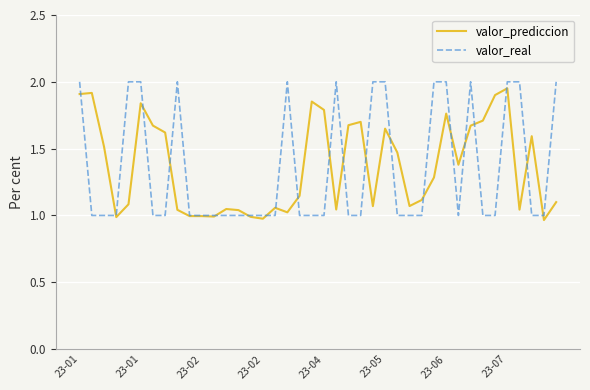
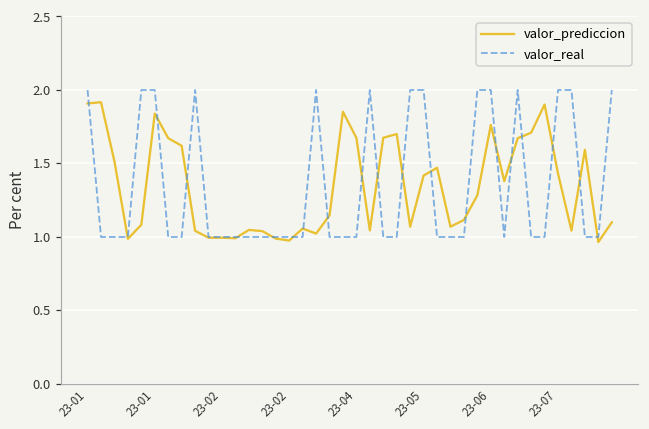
valor_prediccion, 23-04: 1.79 -> 1.67
valor_prediccion, 23-05: 1.65 -> 1.42
valor_prediccion, 23-07: 1.95 -> 1.43
